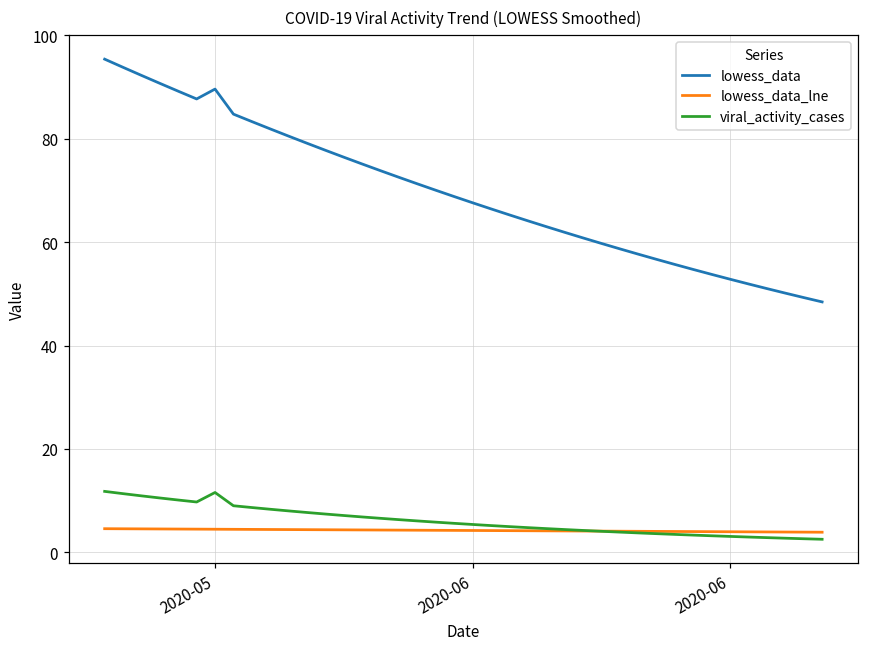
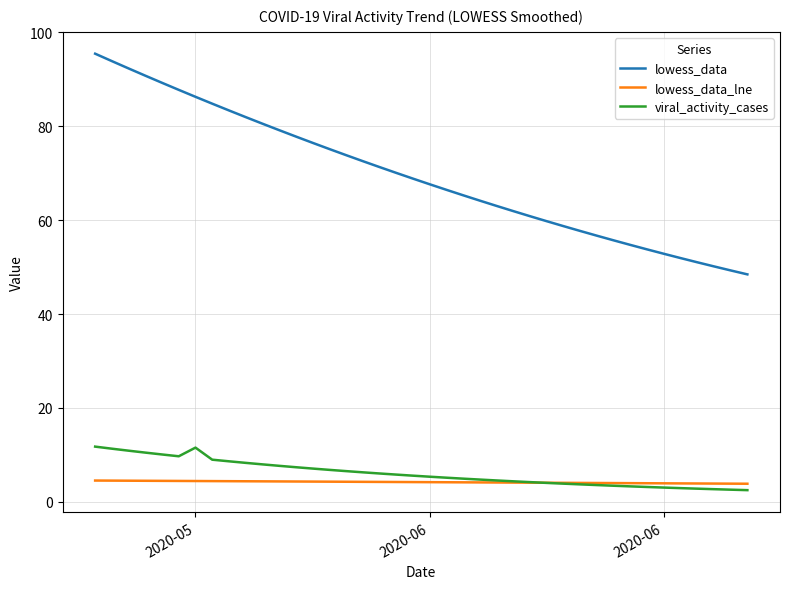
lowess_data, 2020-05: 90 -> 86
